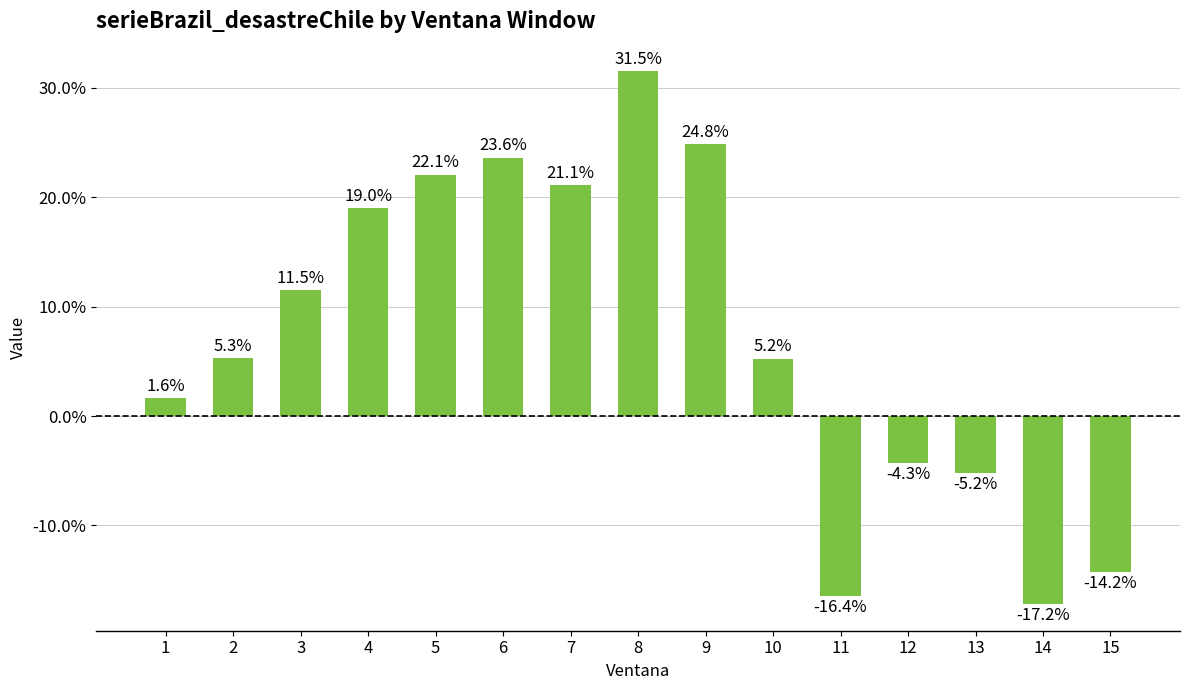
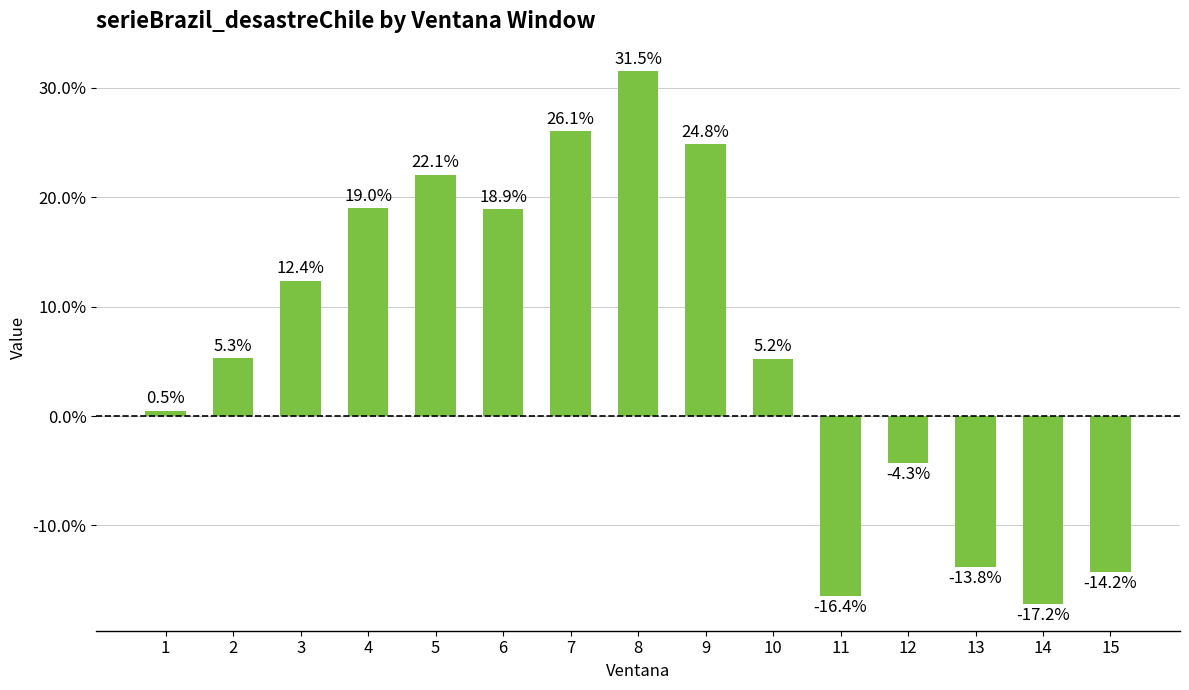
1: 1.6% -> 0.5%
3: 11.5% -> 12.4%
6: 23.6% -> 18.9%
7: 21.1% -> 26.1%
13: -5.2% -> -13.8%
